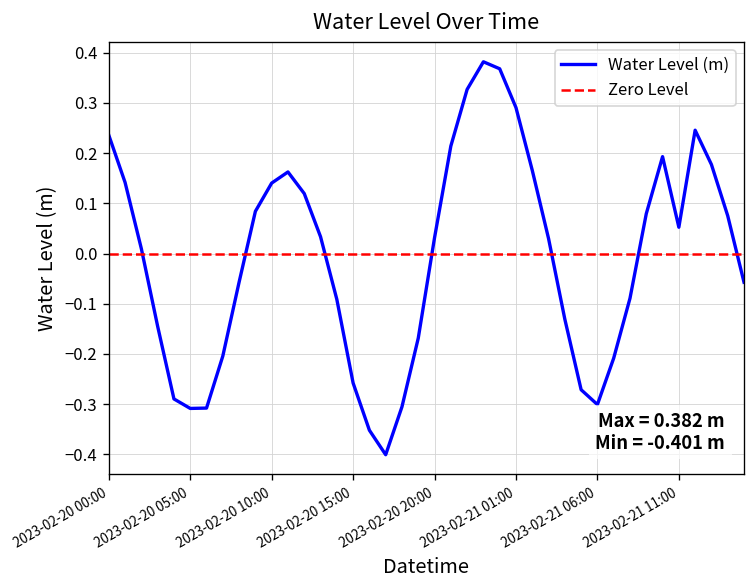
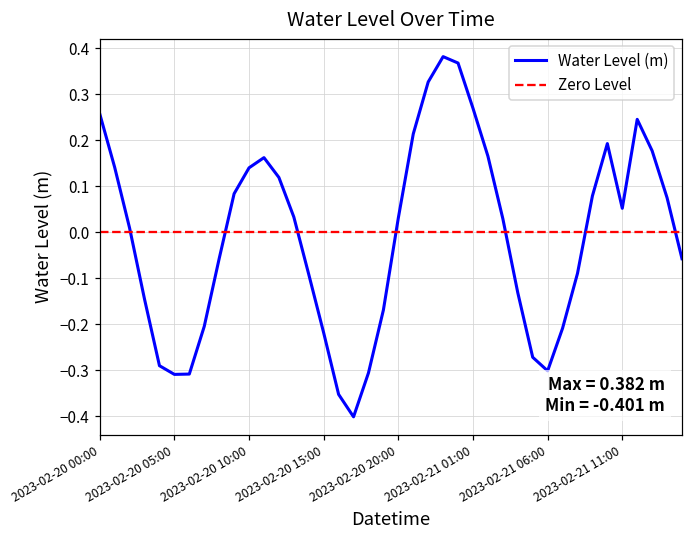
2023-02-20 00:00: 0.24 -> 0.26
2023-02-20 15:00: -0.26 -> -0.22
2023-02-21 01:00: 0.29 -> 0.27
